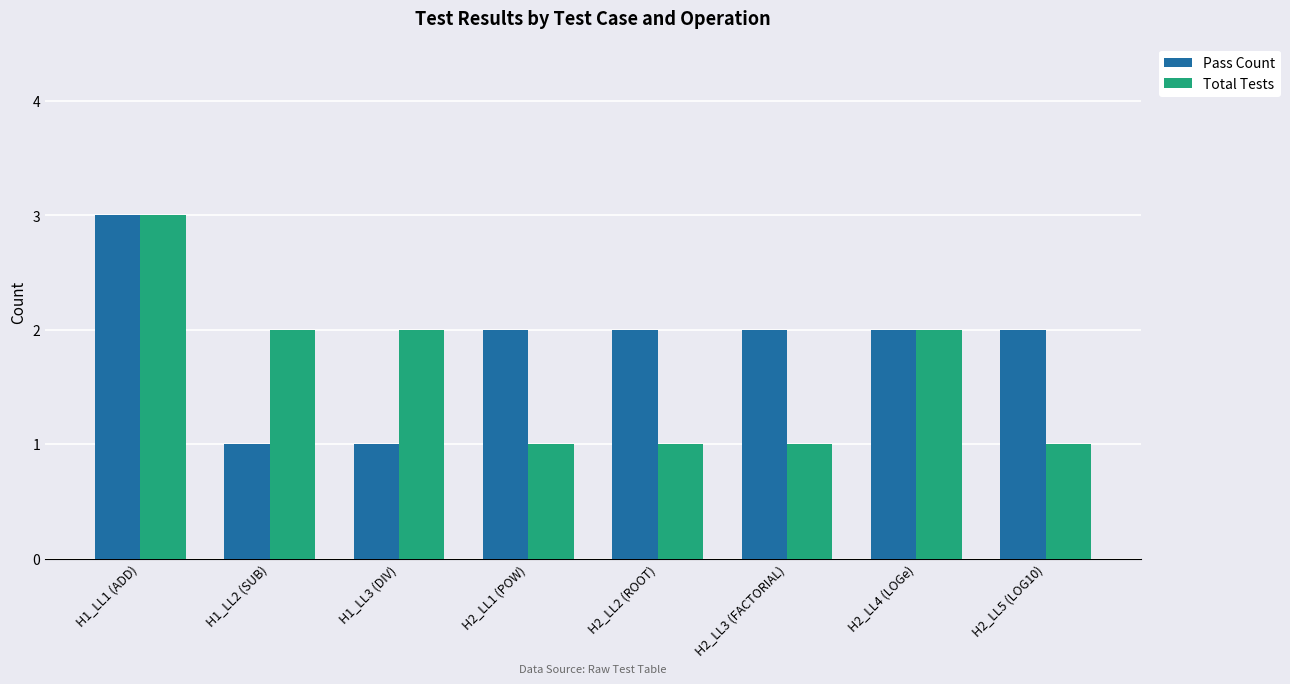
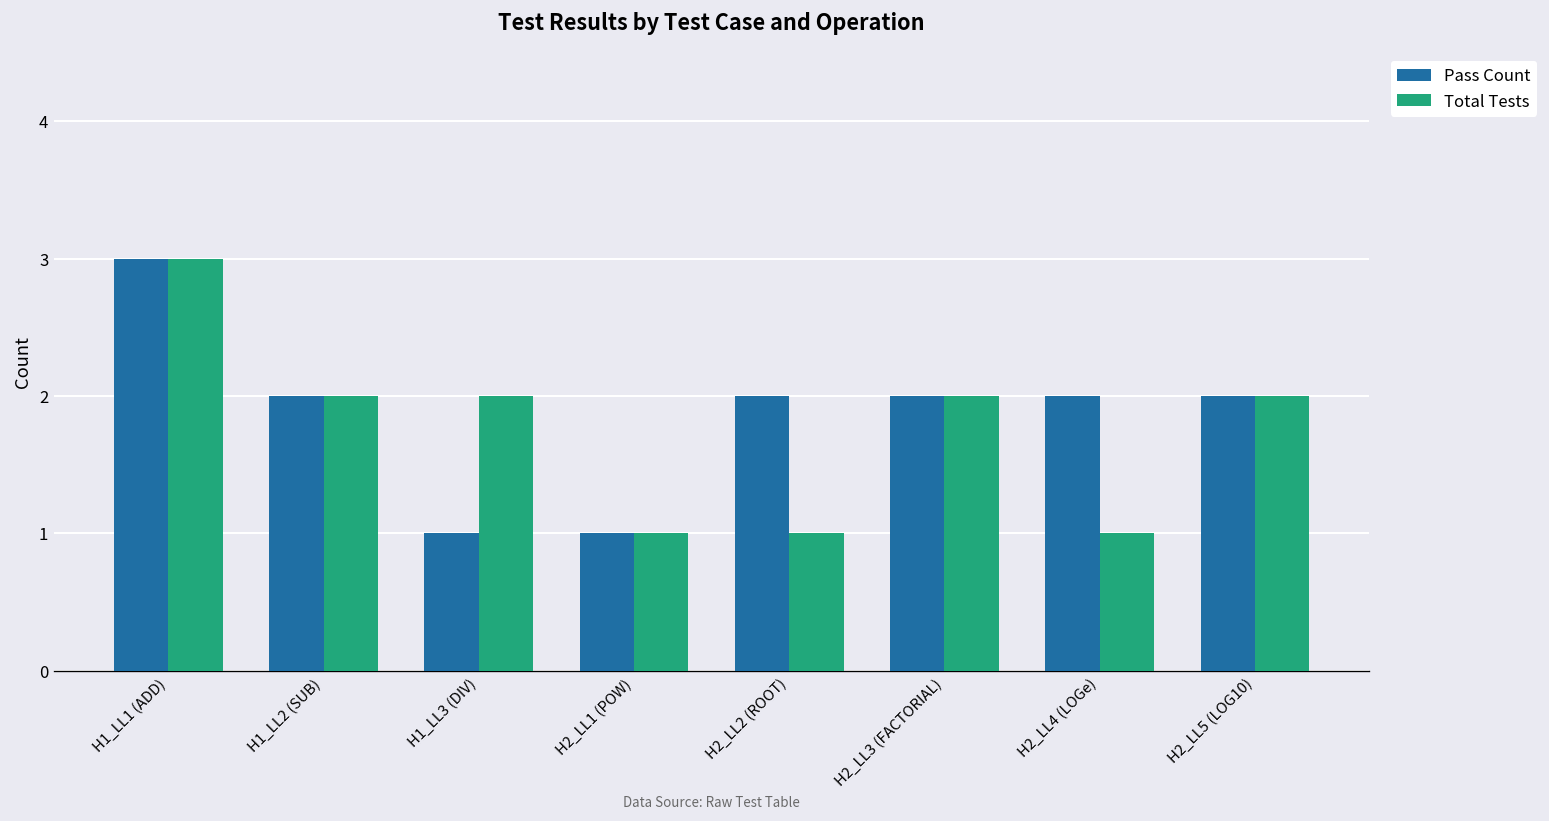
Pass Count, H1_LL2 (SUB): 1 -> 2
Pass Count, H2_LL1 (POW): 2 -> 1
Total Tests, H2_LL3 (FACTORIAL): 1 -> 2
Total Tests, H2_LL4 (LOGe): 2 -> 1
Total Tests, H2_LL5 (LOG10): 1 -> 2
